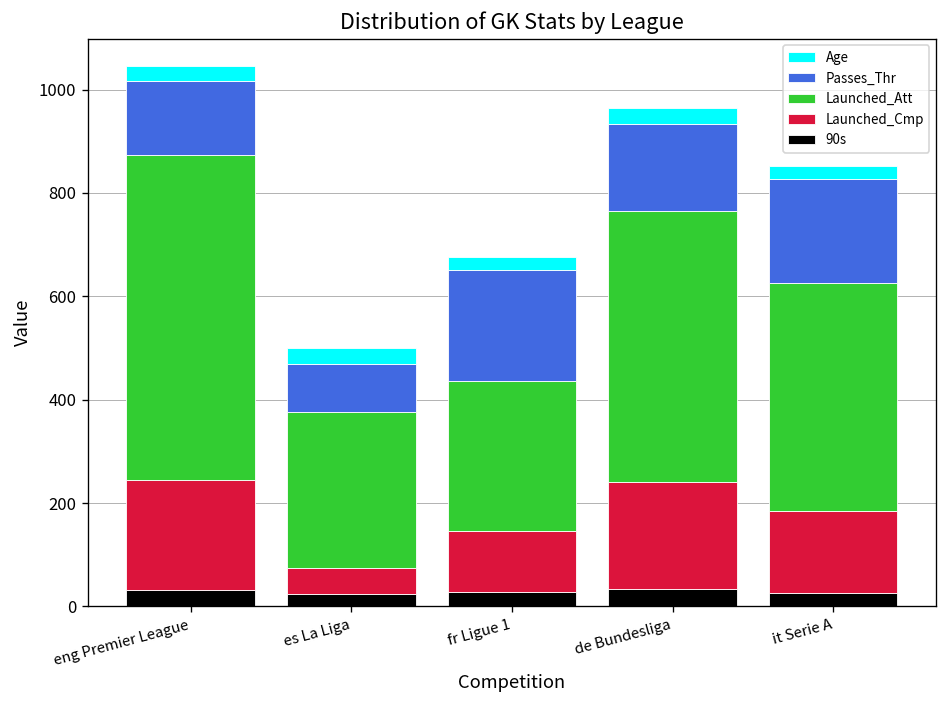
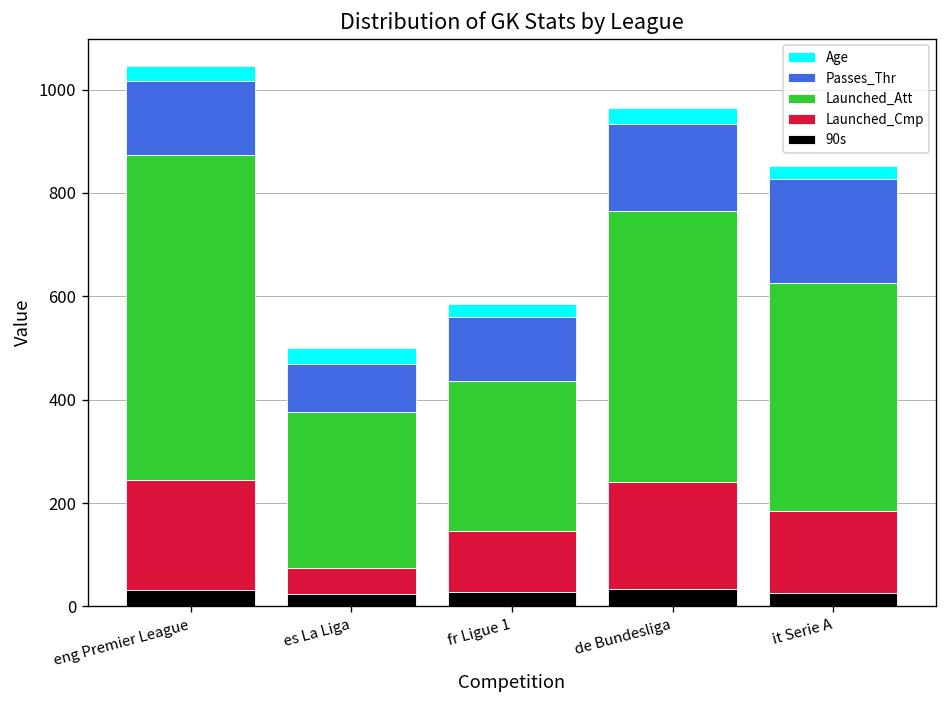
Passes_Thr, fr Ligue 1: 210 -> 120
